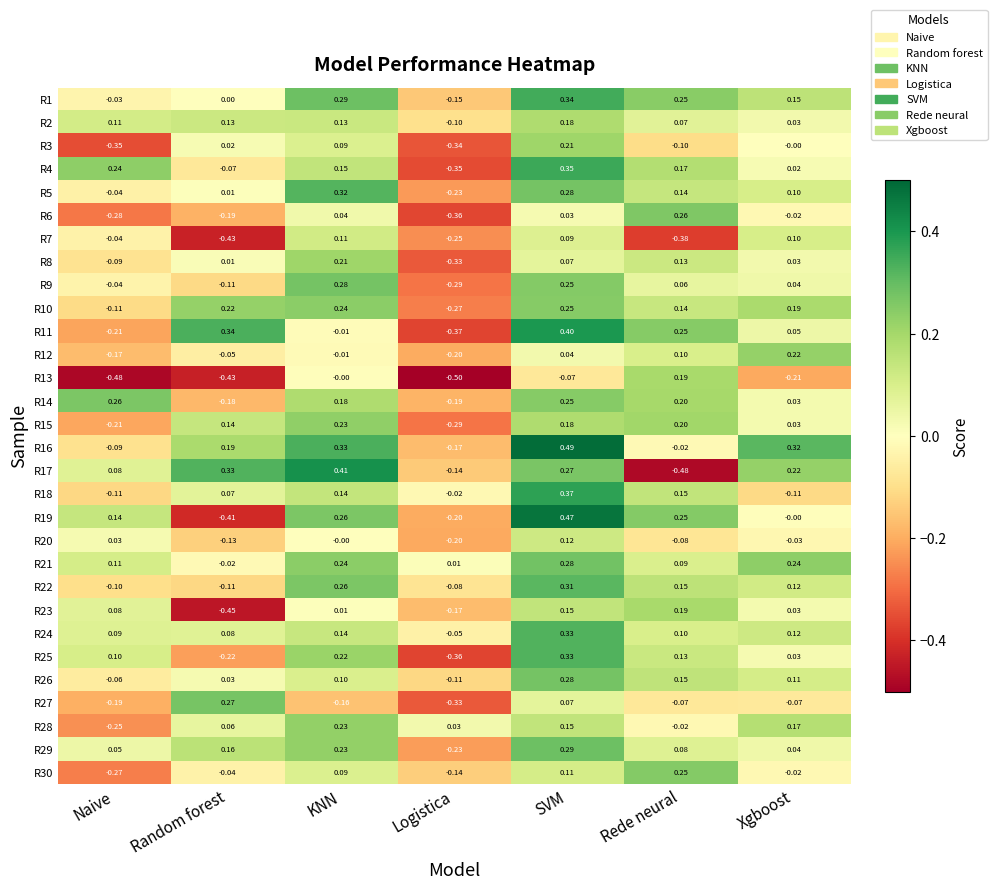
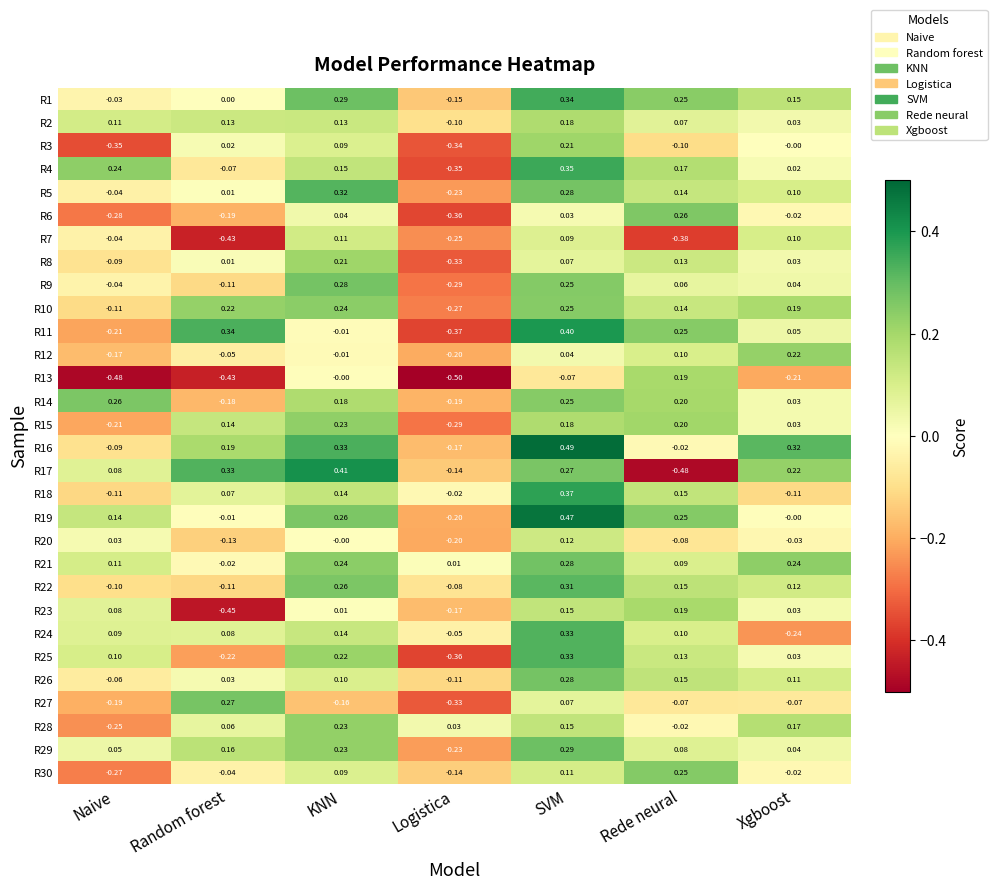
R19, Random forest: -0.41 -> -0.01
R24, Xgboost: 0.12 -> -0.24
